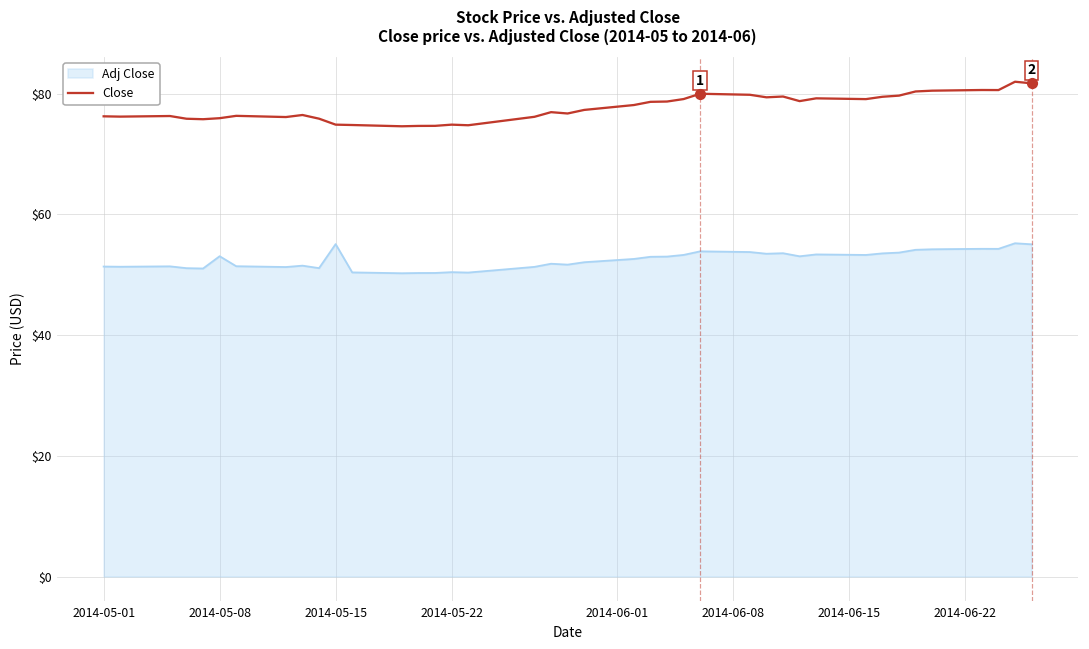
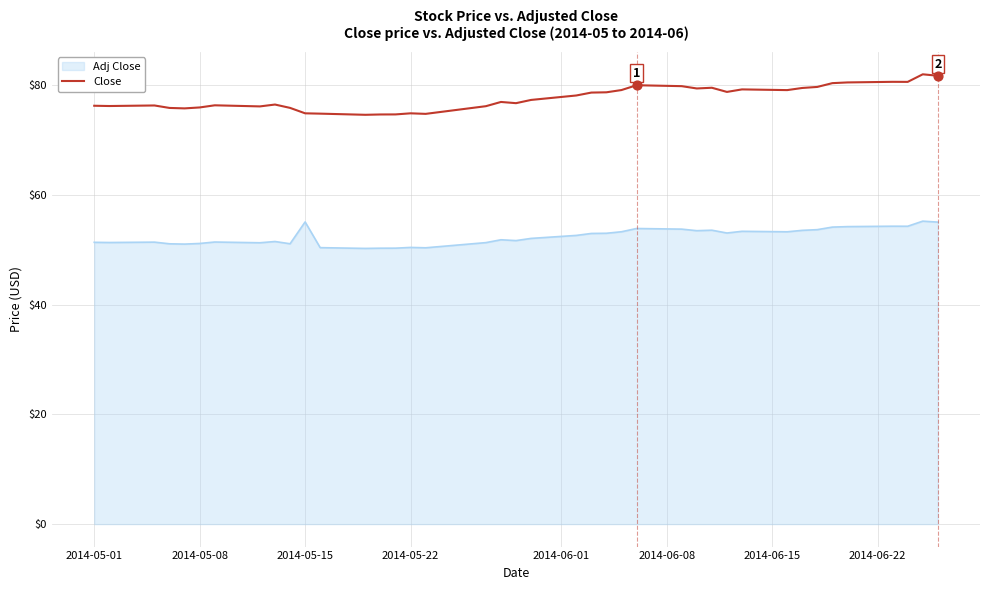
Adj Close, 2014-05-08: $53 -> $51
